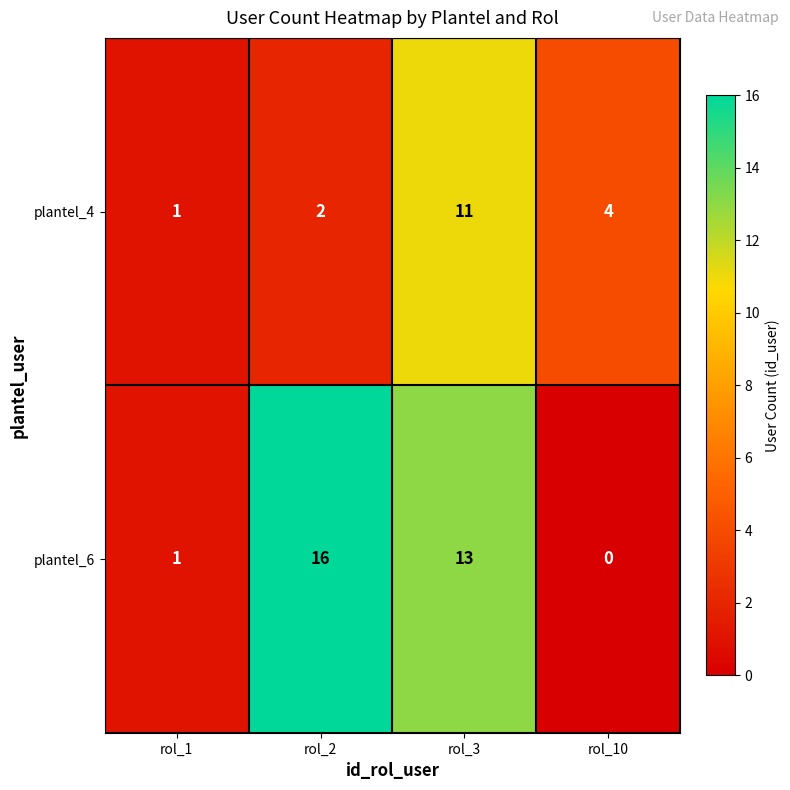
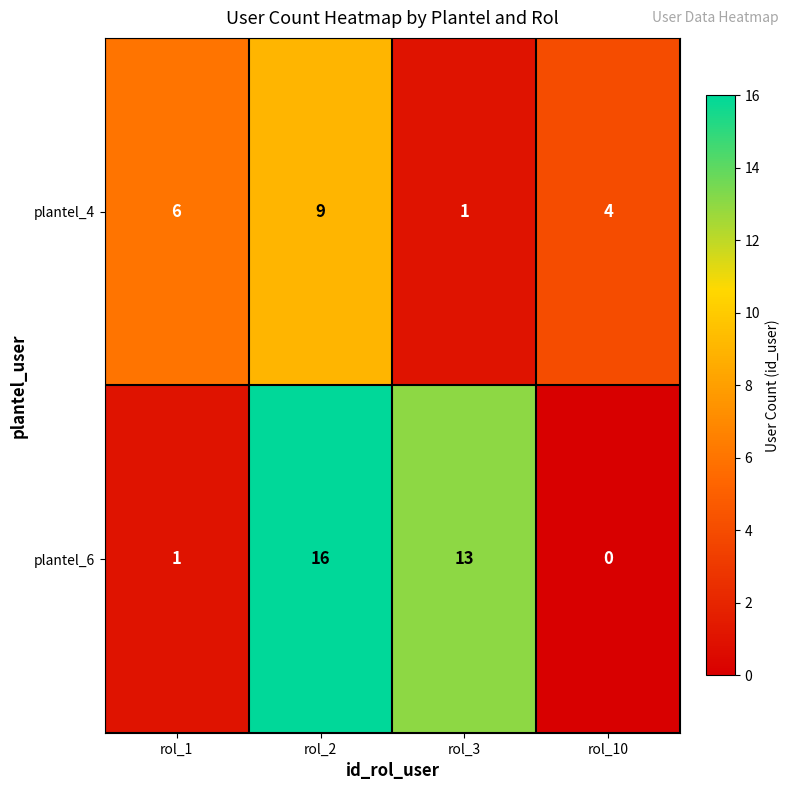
plantel_4, rol_1: 1 -> 6
plantel_4, rol_2: 2 -> 9
plantel_4, rol_3: 11 -> 1
